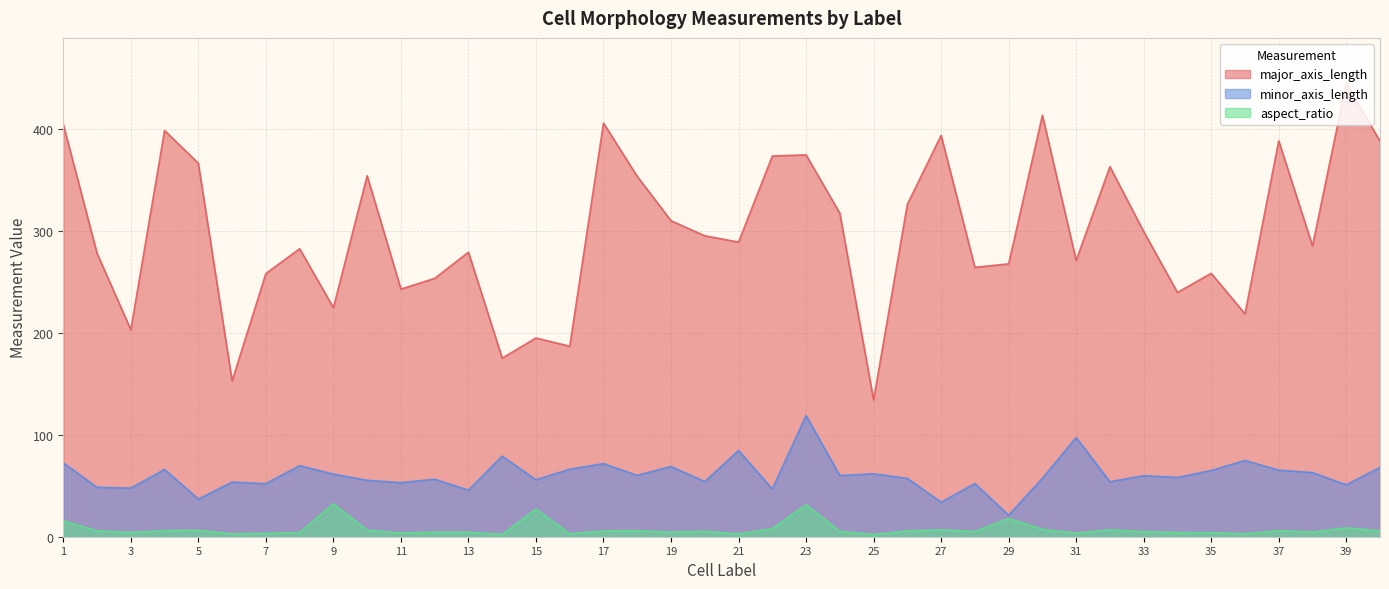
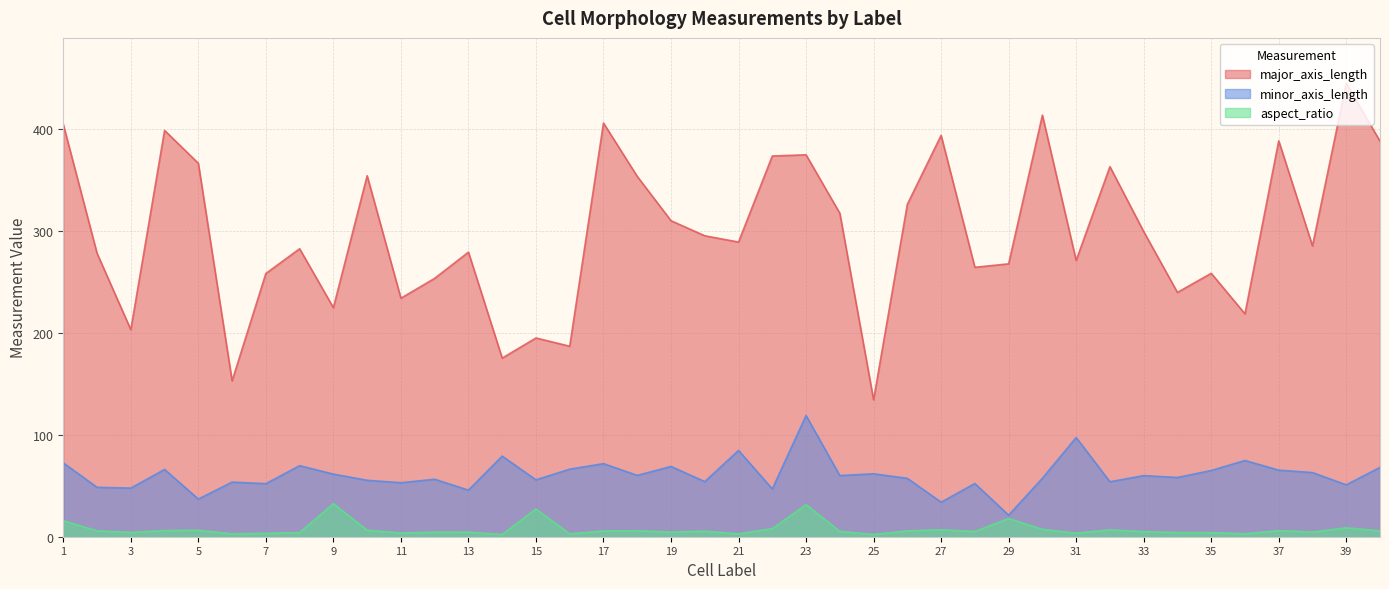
major_axis_length, 11: 243 -> 234
